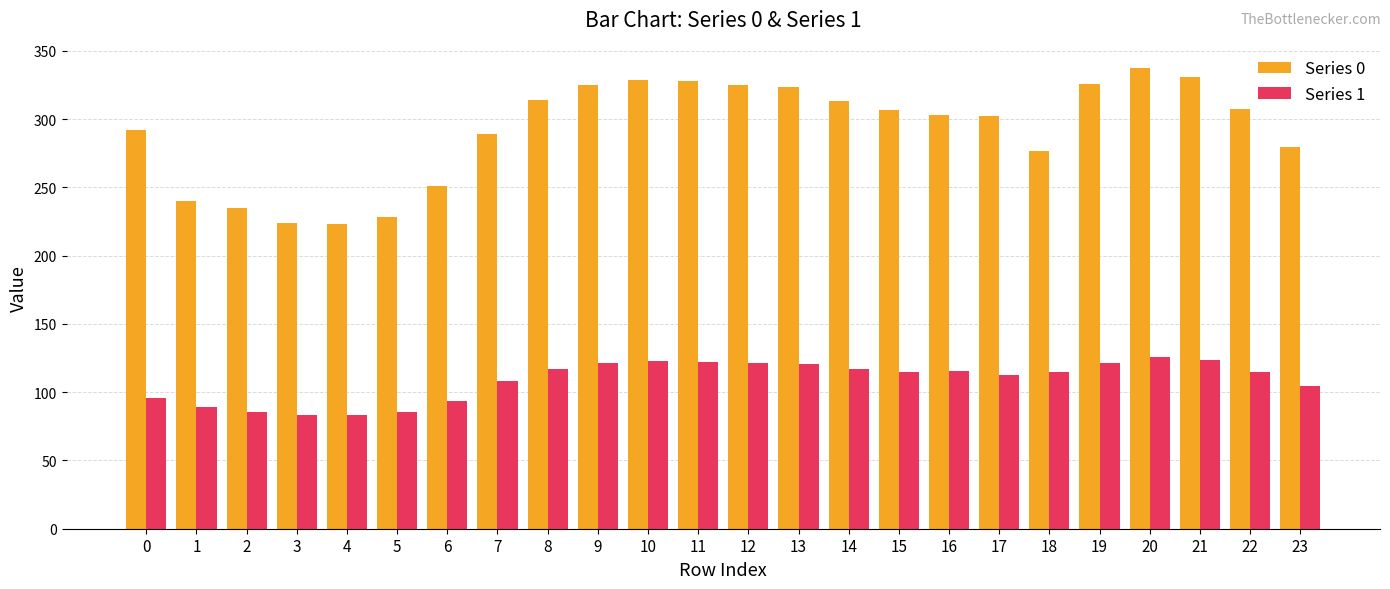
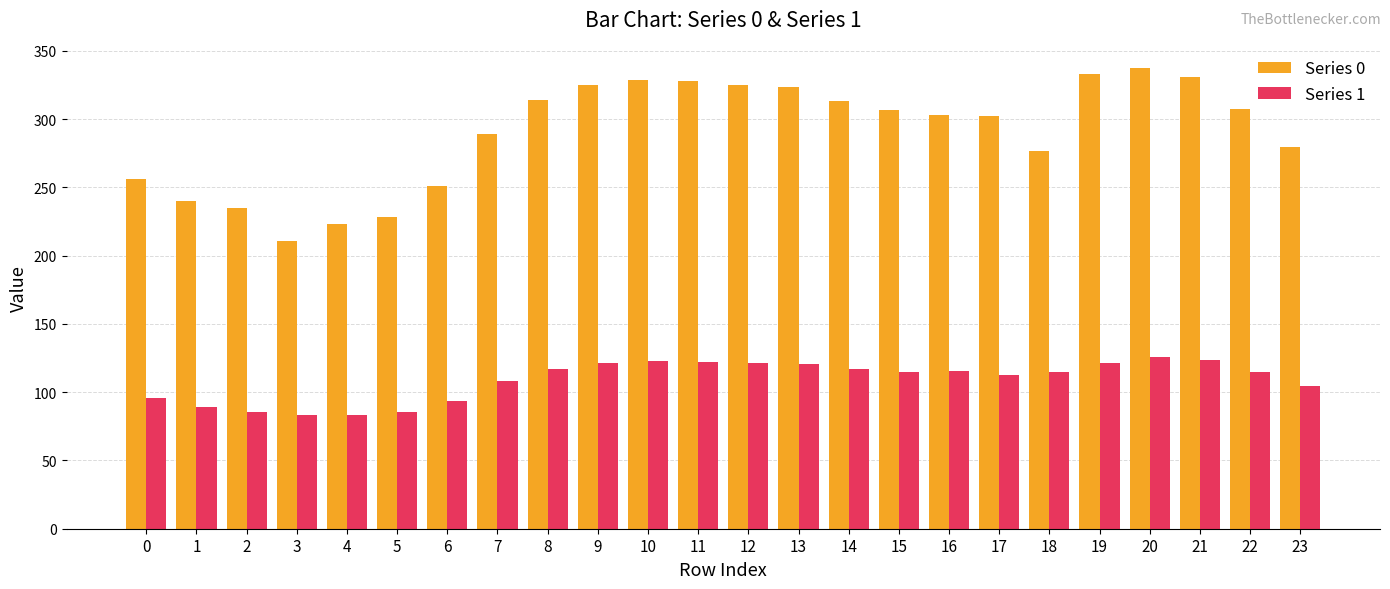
Series 0, 0: 292 -> 257
Series 0, 3: 224 -> 211
Series 0, 19: 326 -> 333
